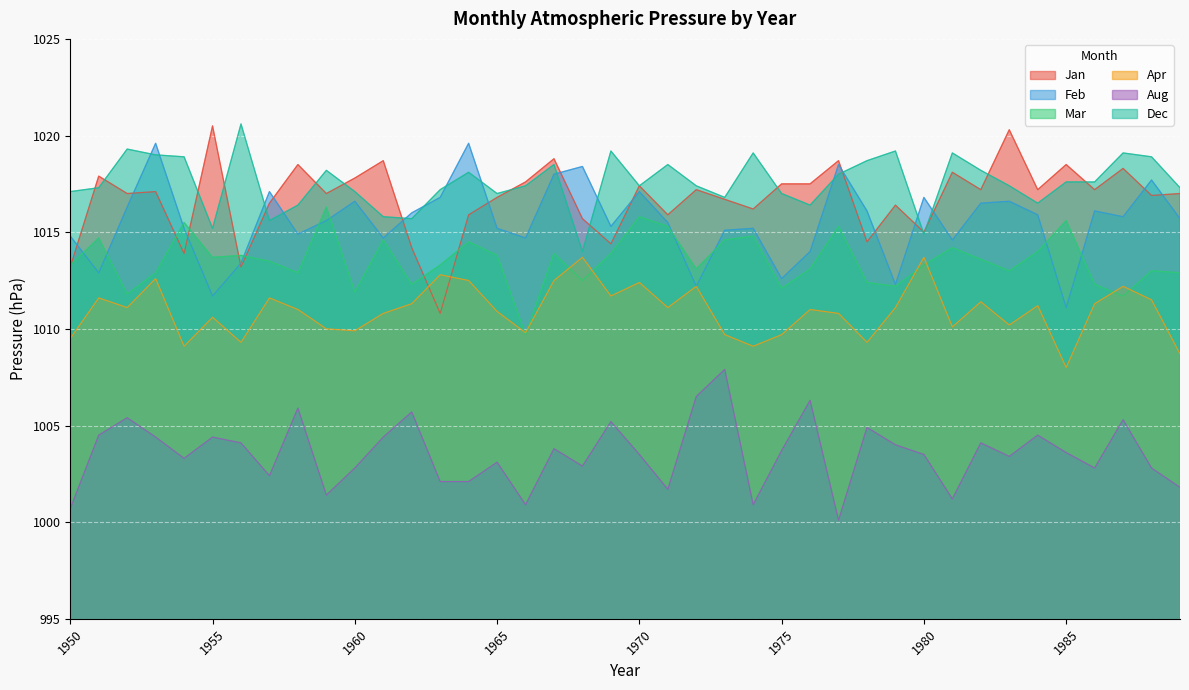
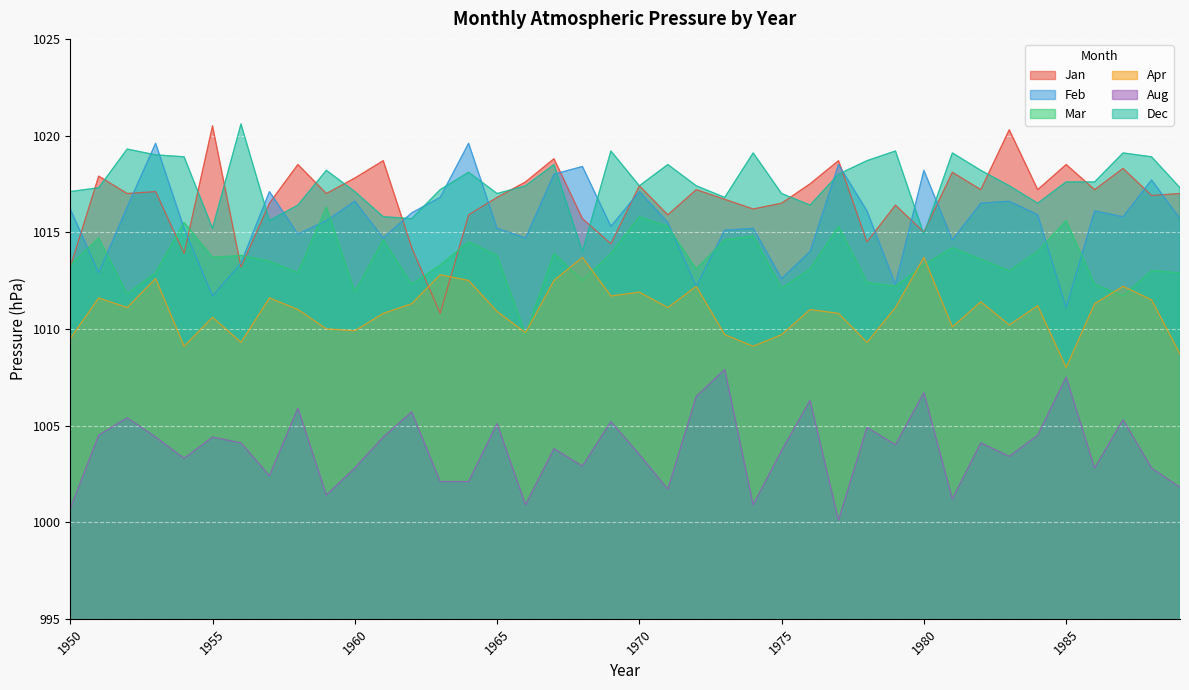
Feb, 1950: 1014.8 -> 1016.2
Aug, 1965: 1003.1 -> 1005.1
Apr, 1970: 1012.4 -> 1011.9
Jan, 1975: 1017.5 -> 1016.5
Feb, 1980: 1016.8 -> 1018.2
Aug, 1980: 1003.5 -> 1006.7
Aug, 1985: 1003.6 -> 1007.5
